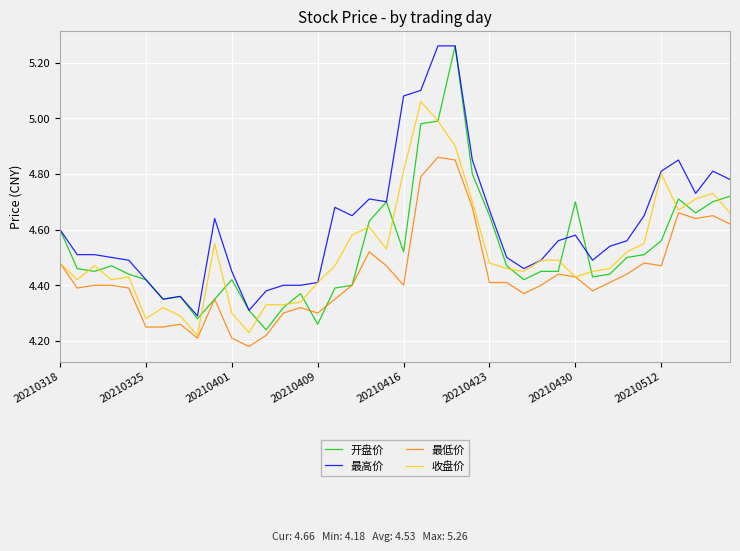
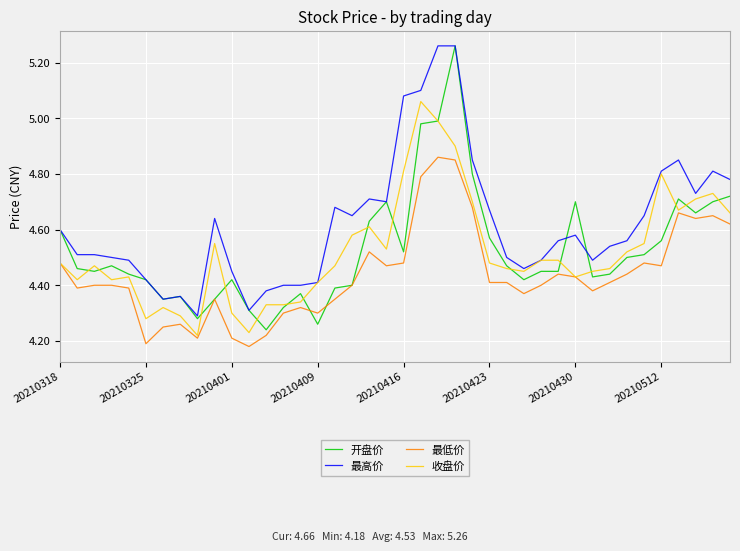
最低价, 20210325: 4.25 -> 4.19
最低价, 20210416: 4.40 -> 4.48
开盘价, 20210423: 4.65 -> 4.57
